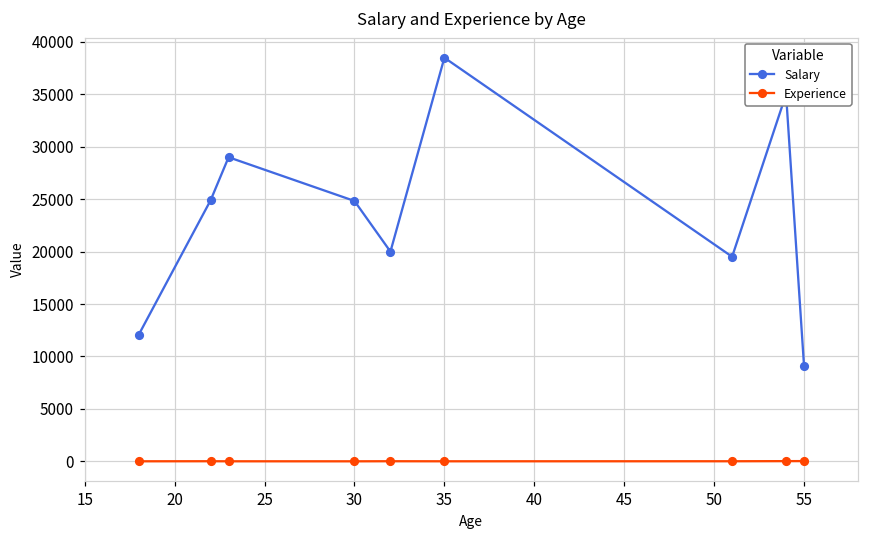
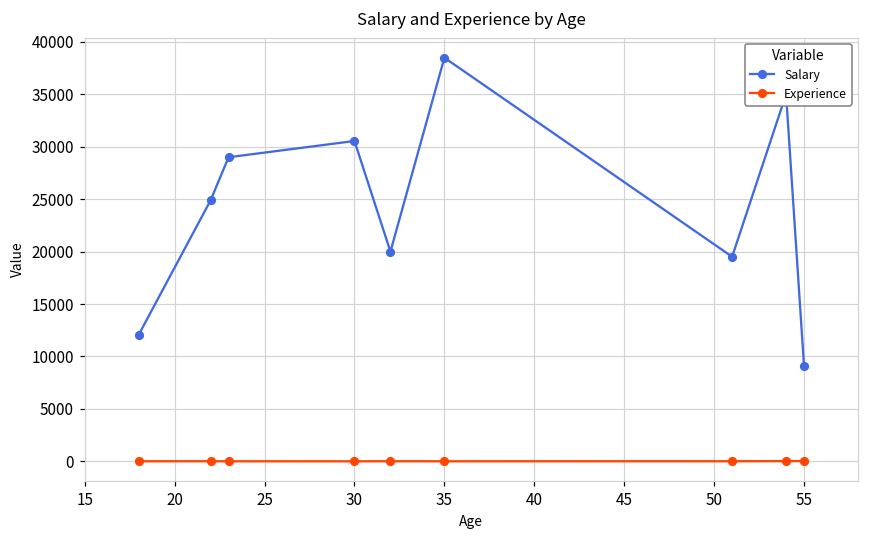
Salary, 30: 25000 -> 31000
